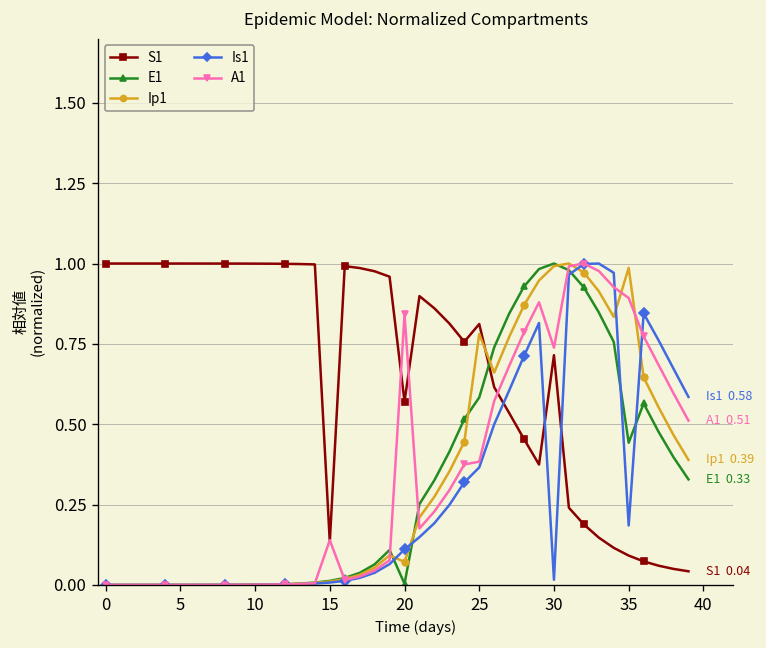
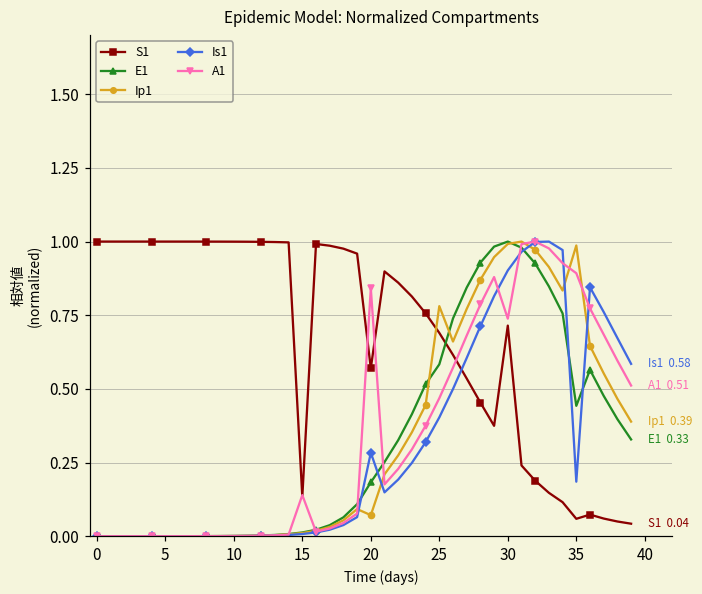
E1, 20: 0.00 -> 0.18
Is1, 20: 0.11 -> 0.28
S1, 25: 0.81 -> 0.69
Is1, 25: 0.37 -> 0.40
A1, 25: 0.38 -> 0.47
Is1, 30: 0.02 -> 0.90
S1, 35: 0.09 -> 0.06
